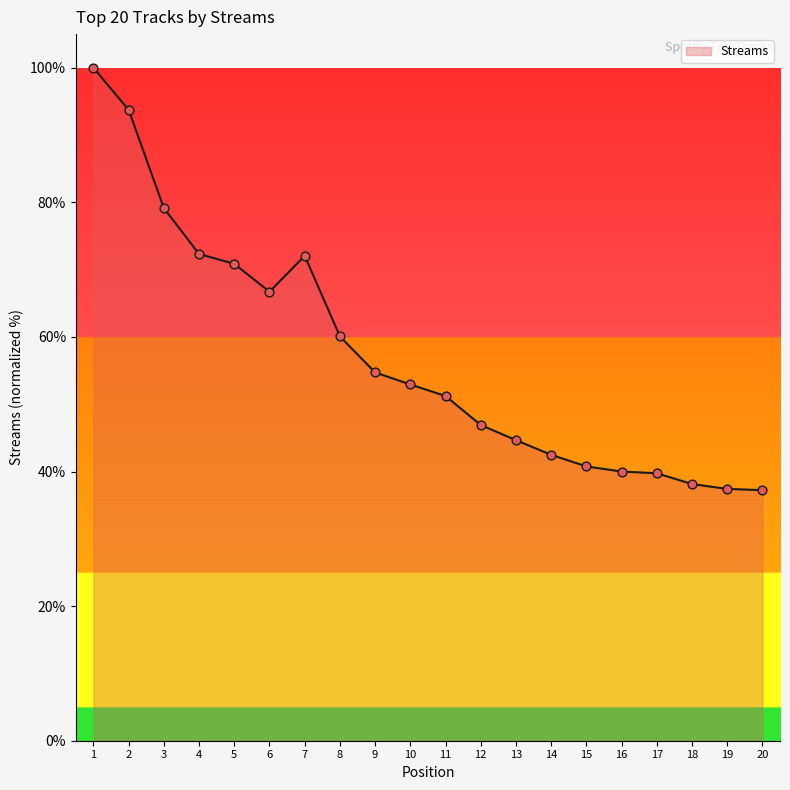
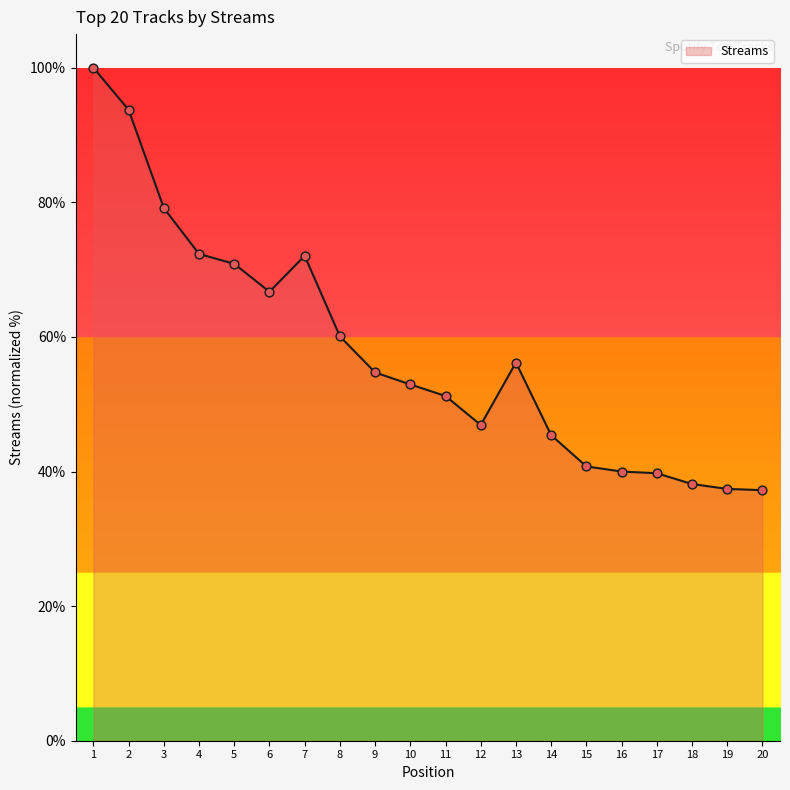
13: 45% -> 56%
14: 42% -> 45%
